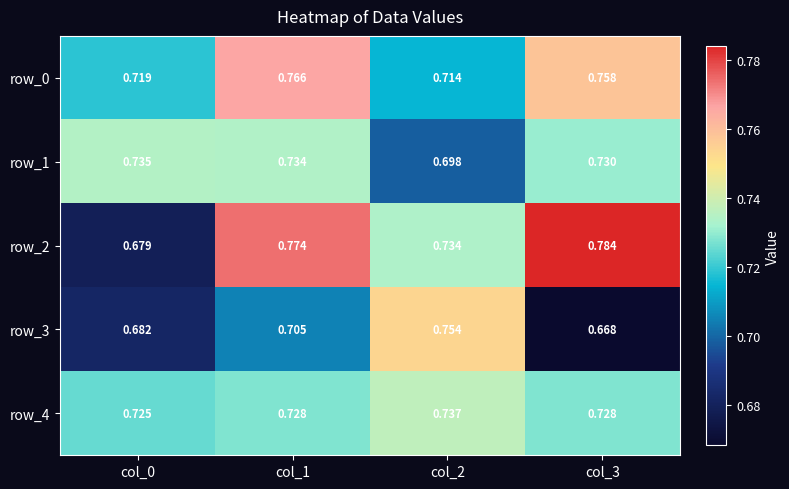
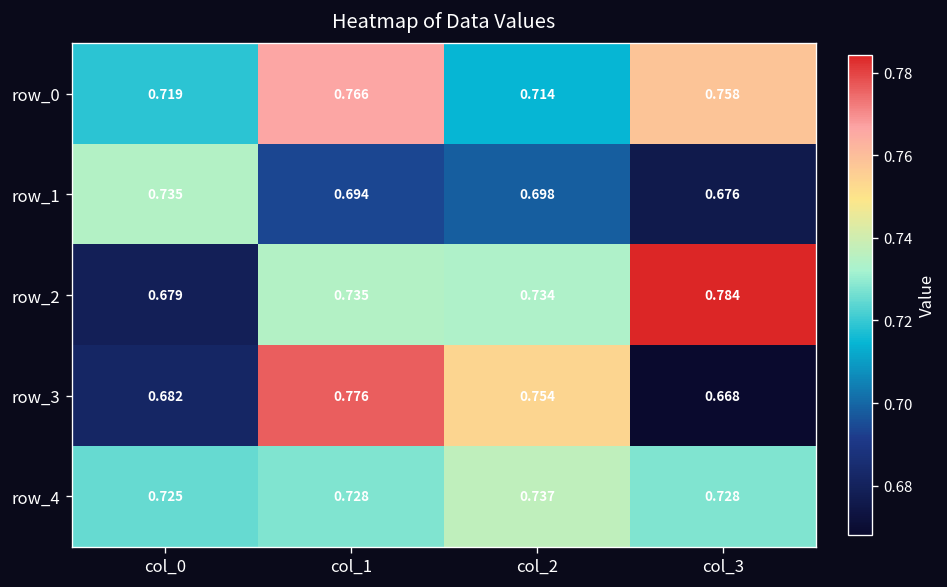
row_1, col_1: 0.734 -> 0.694
row_1, col_3: 0.730 -> 0.676
row_2, col_1: 0.774 -> 0.735
row_3, col_1: 0.705 -> 0.776
